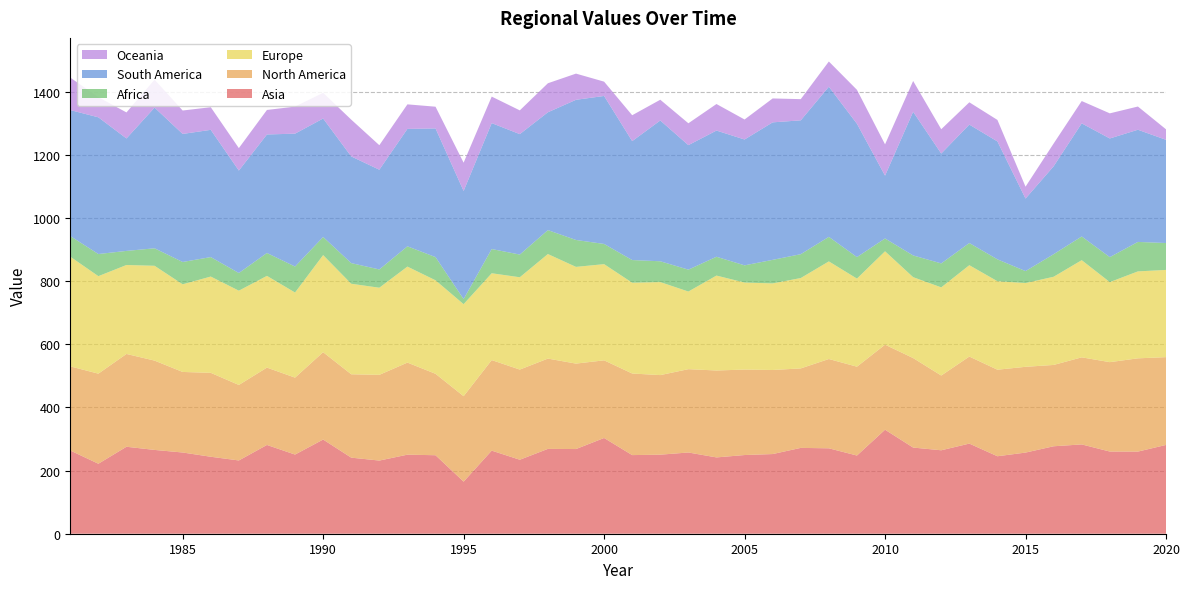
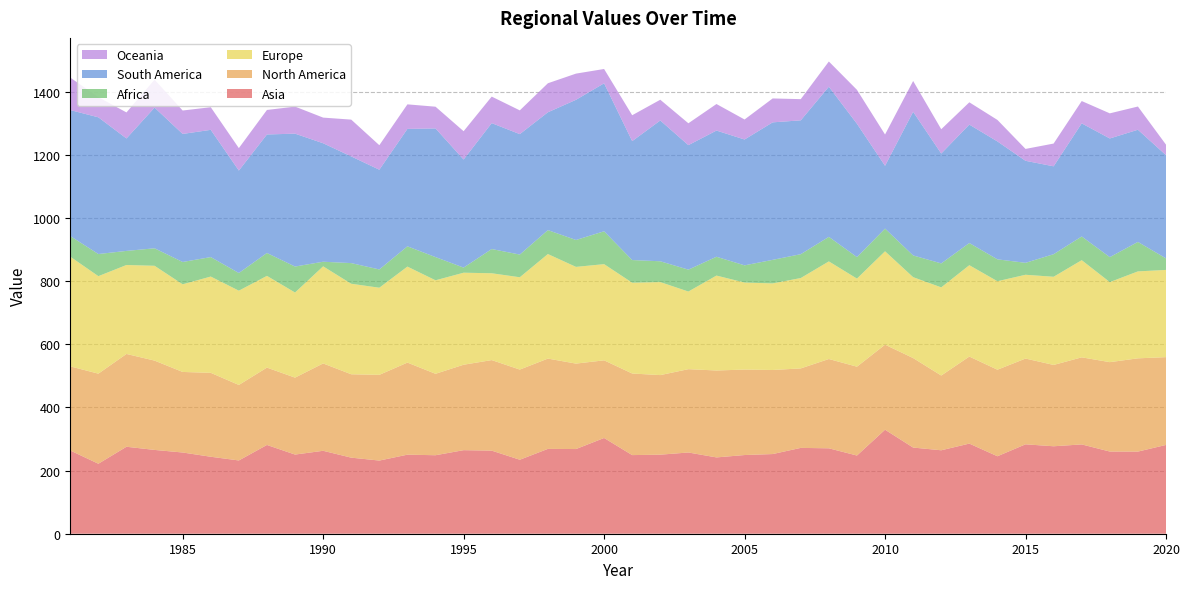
Asia, 1990: 300 -> 260
Africa, 1990: 60 -> 10
Asia, 1995: 160 -> 260
Africa, 2000: 60 -> 100
Africa, 2010: 40 -> 70
Asia, 2015: 260 -> 280
South America, 2015: 230 -> 320
Africa, 2020: 90 -> 40
